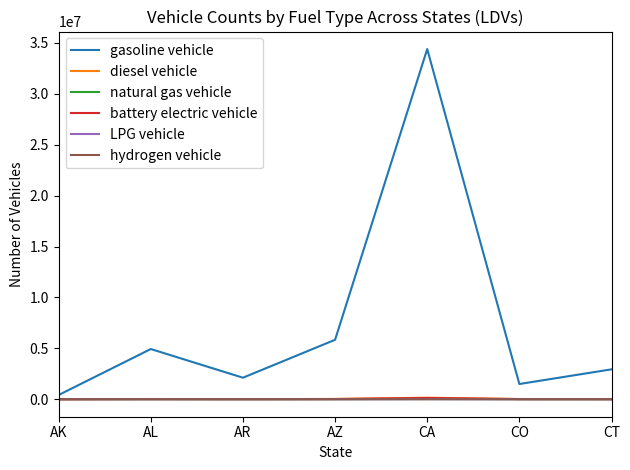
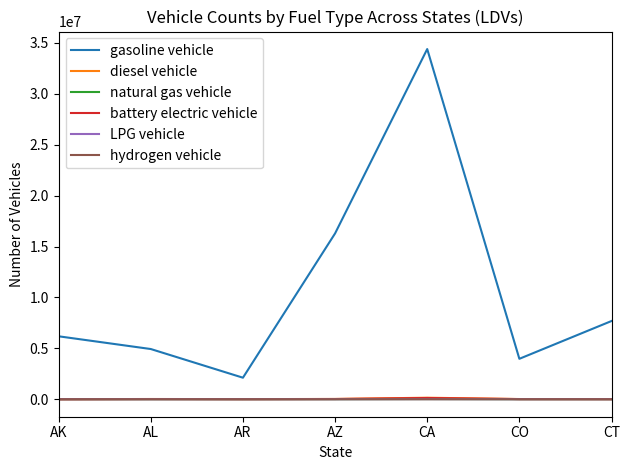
gasoline vehicle, AK: 400000 -> 6200000
gasoline vehicle, AZ: 5800000 -> 16300000
gasoline vehicle, CO: 1500000 -> 4000000
gasoline vehicle, CT: 2900000 -> 7700000
